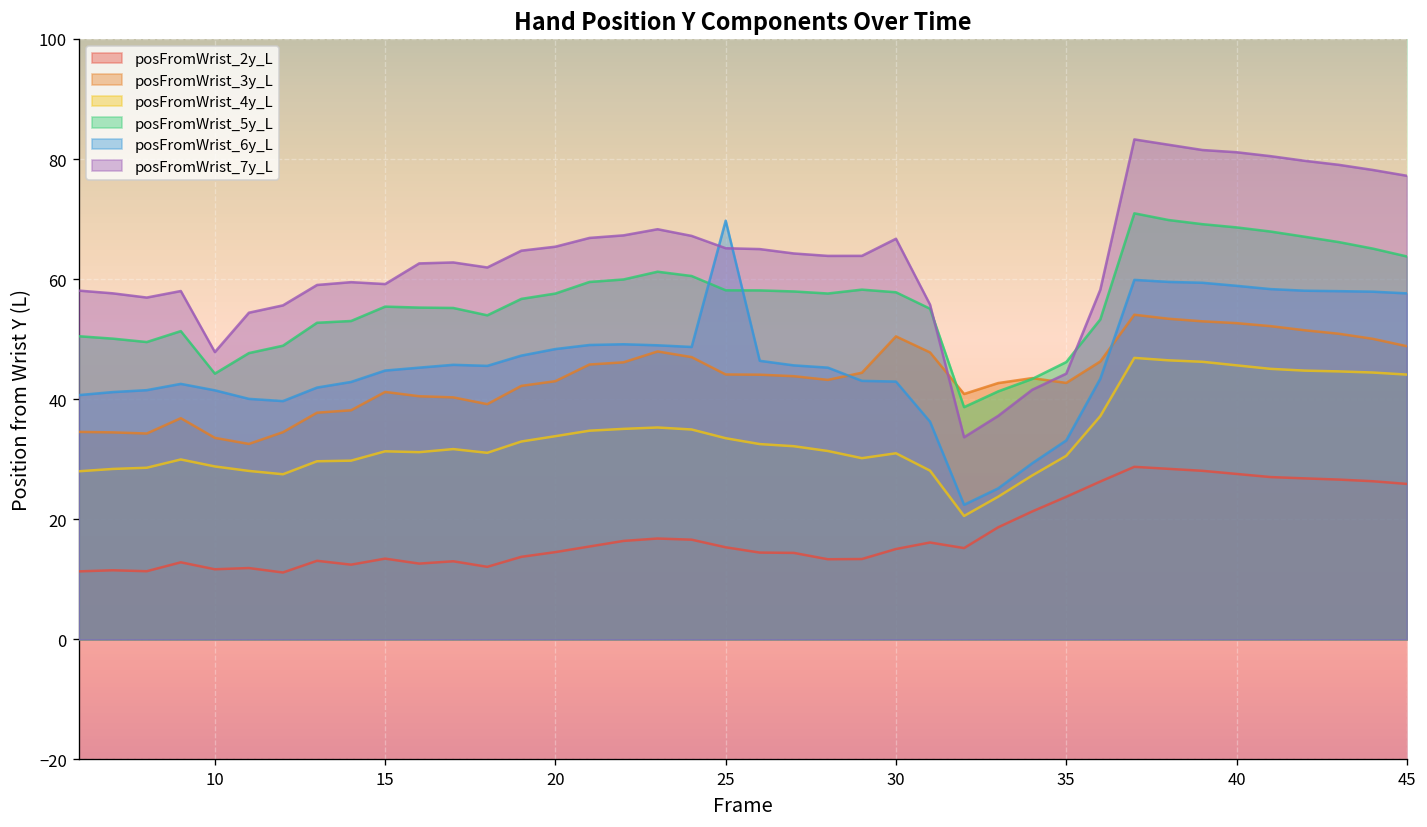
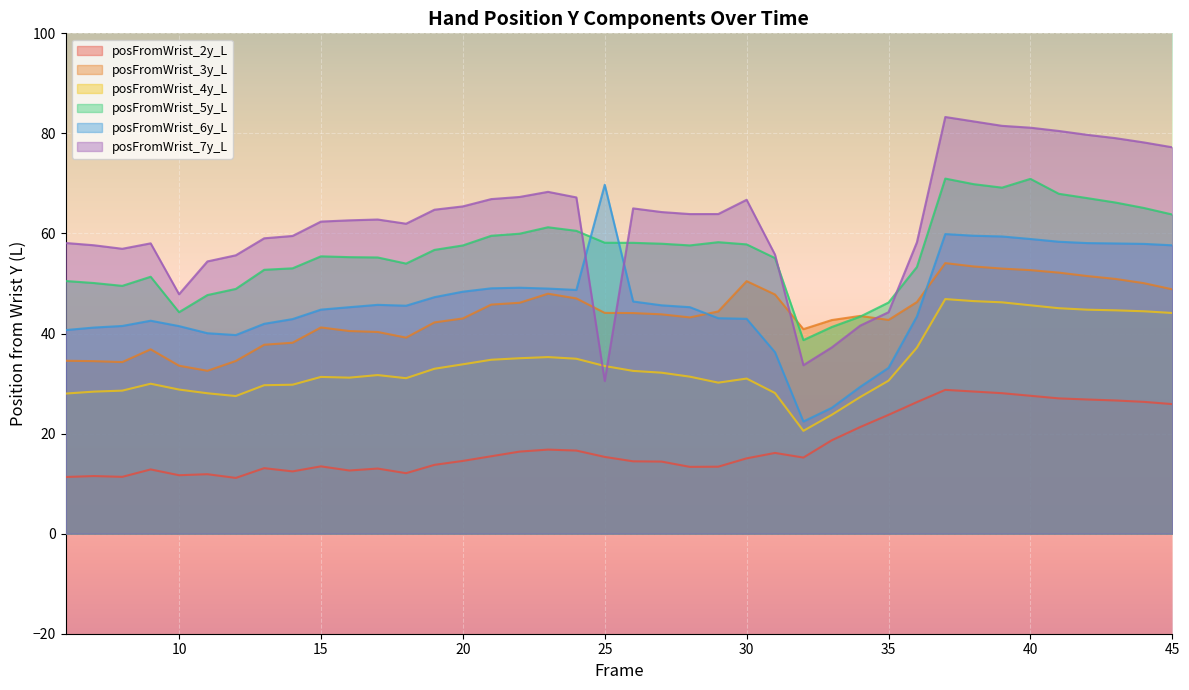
posFromWrist_7y_L, 15: 59 -> 62
posFromWrist_7y_L, 25: 65 -> 31
posFromWrist_5y_L, 40: 69 -> 71
